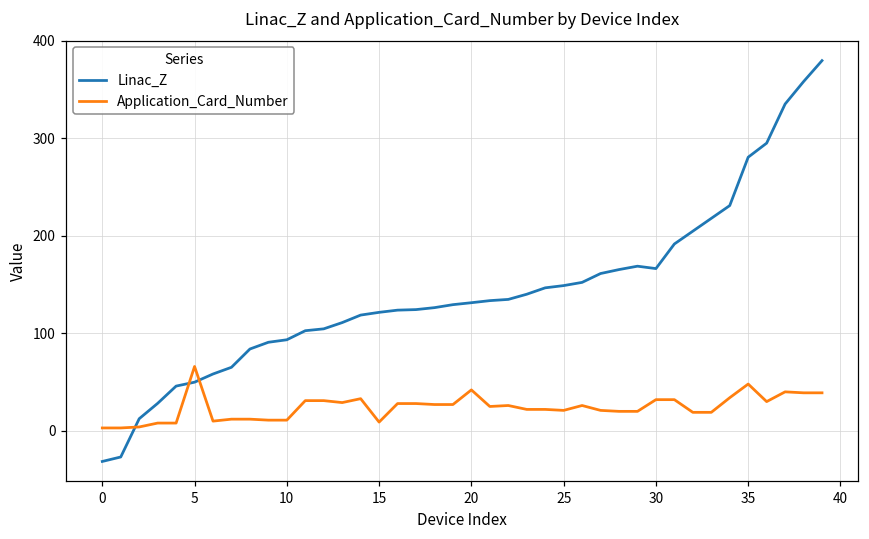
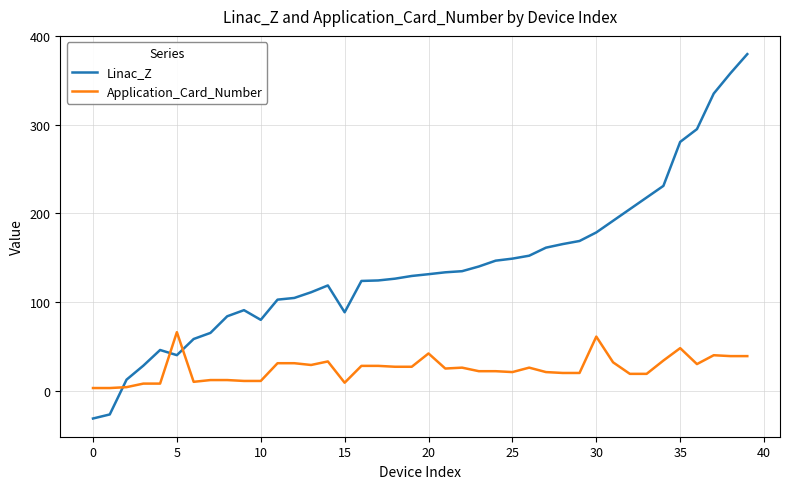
Linac_Z, 5: 50 -> 40
Linac_Z, 10: 90 -> 80
Linac_Z, 15: 120 -> 90
Linac_Z, 30: 170 -> 180
Application_Card_Number, 30: 30 -> 60
